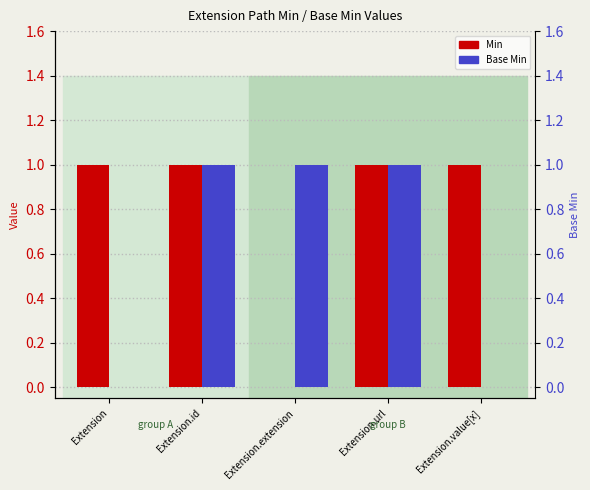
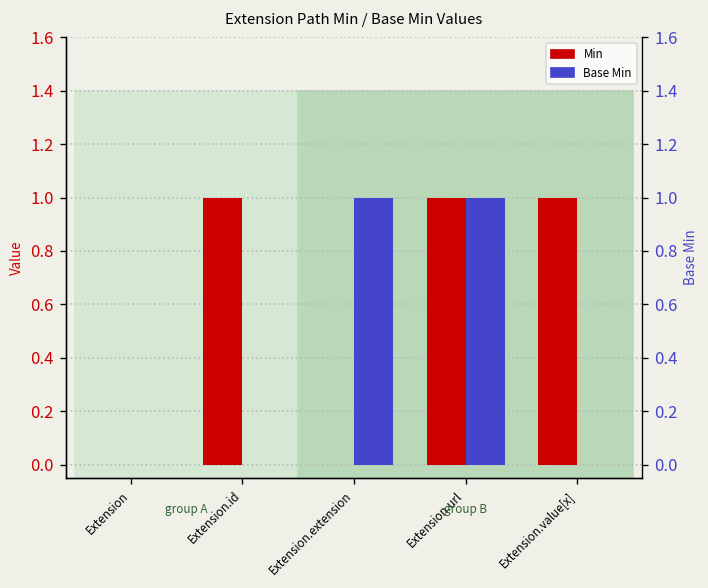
Min, Extension: 1 -> 0
Base Min, Extension.id: 1 -> 0
